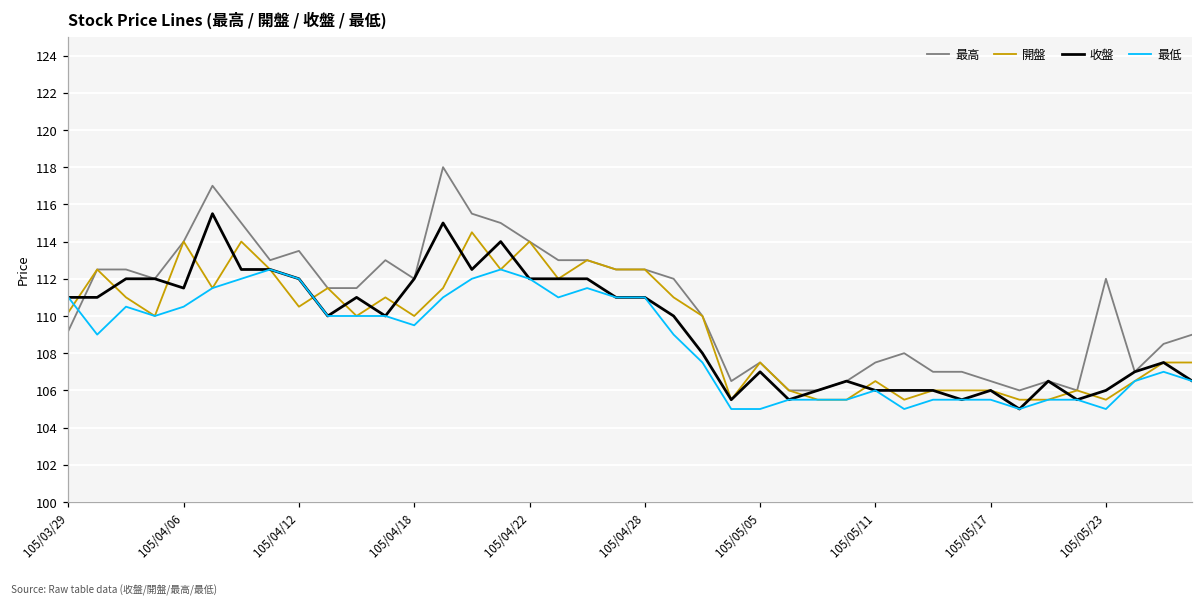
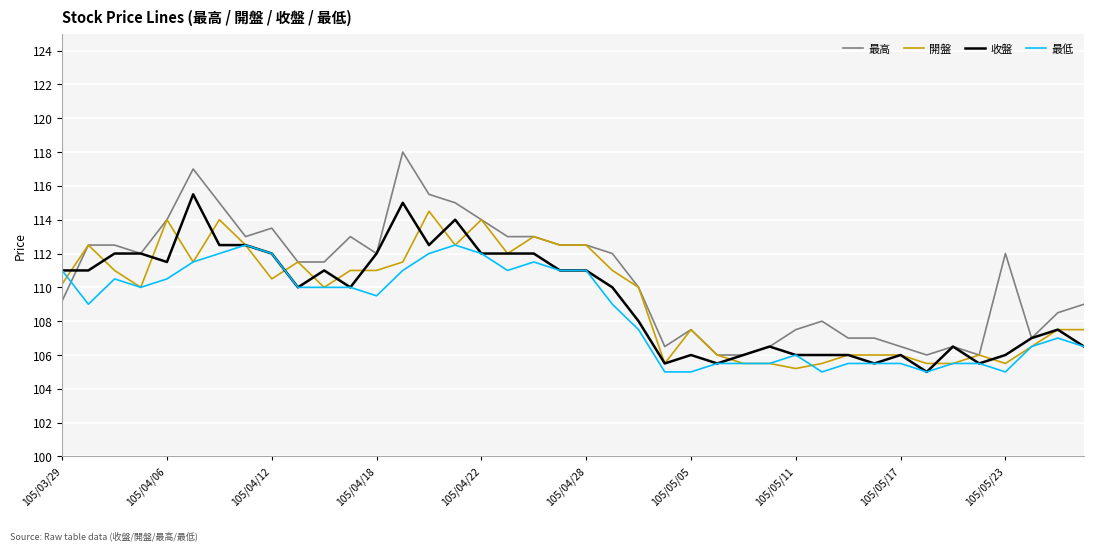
開盤, 105/04/18: 110 -> 111
收盤, 105/05/05: 107 -> 106
開盤, 105/05/11: 106.5 -> 105.2
